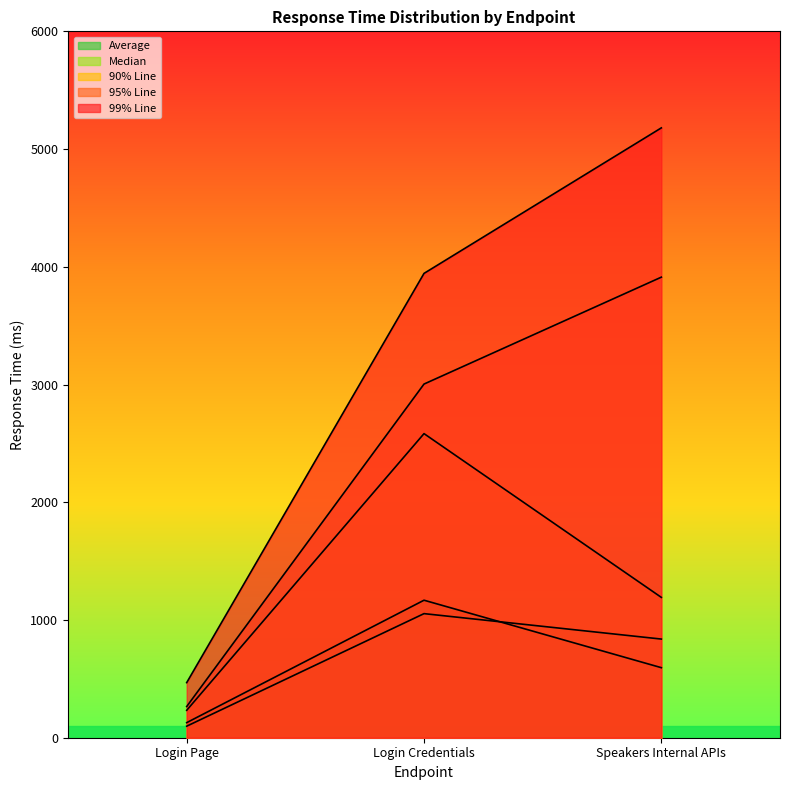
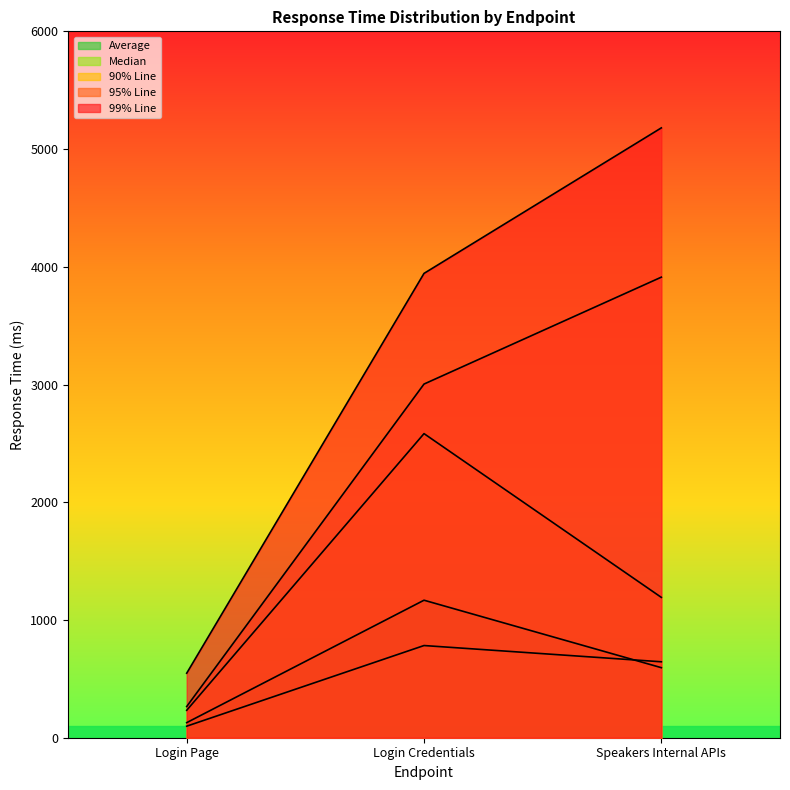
99% Line, Login Page: 470 -> 550
Median, Login Credentials: 1050 -> 780
Median, Speakers Internal APIs: 840 -> 650
